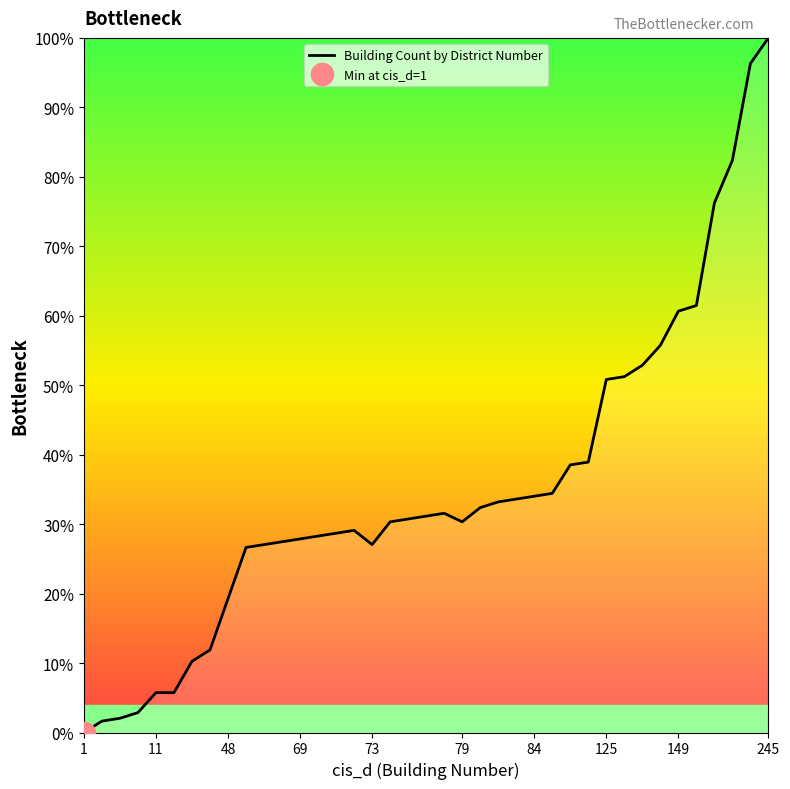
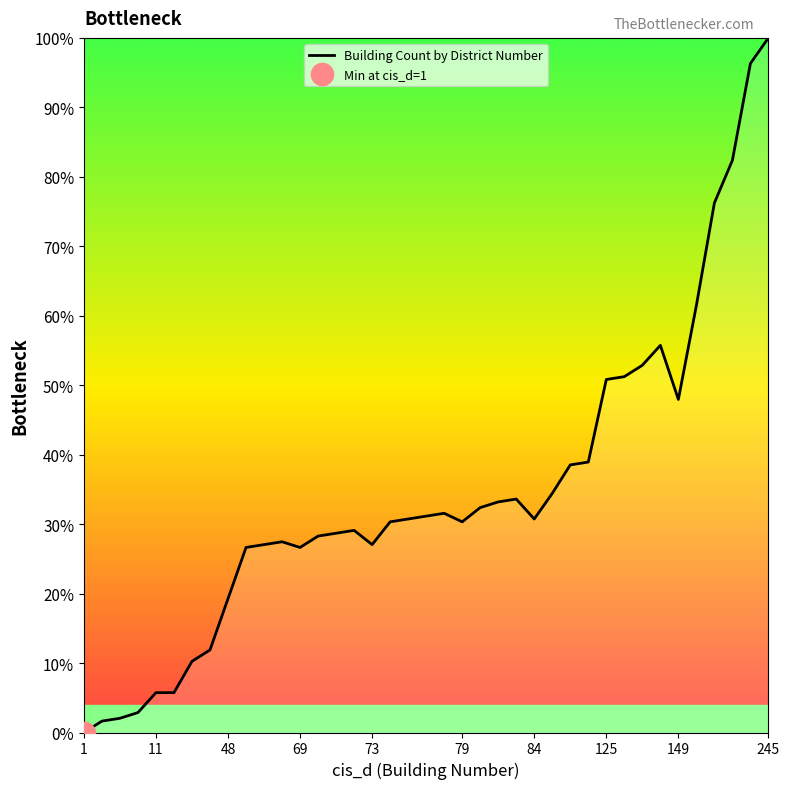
Building Count by District Number, 69: 28% -> 27%
Building Count by District Number, 84: 34% -> 31%
Building Count by District Number, 149: 61% -> 48%
